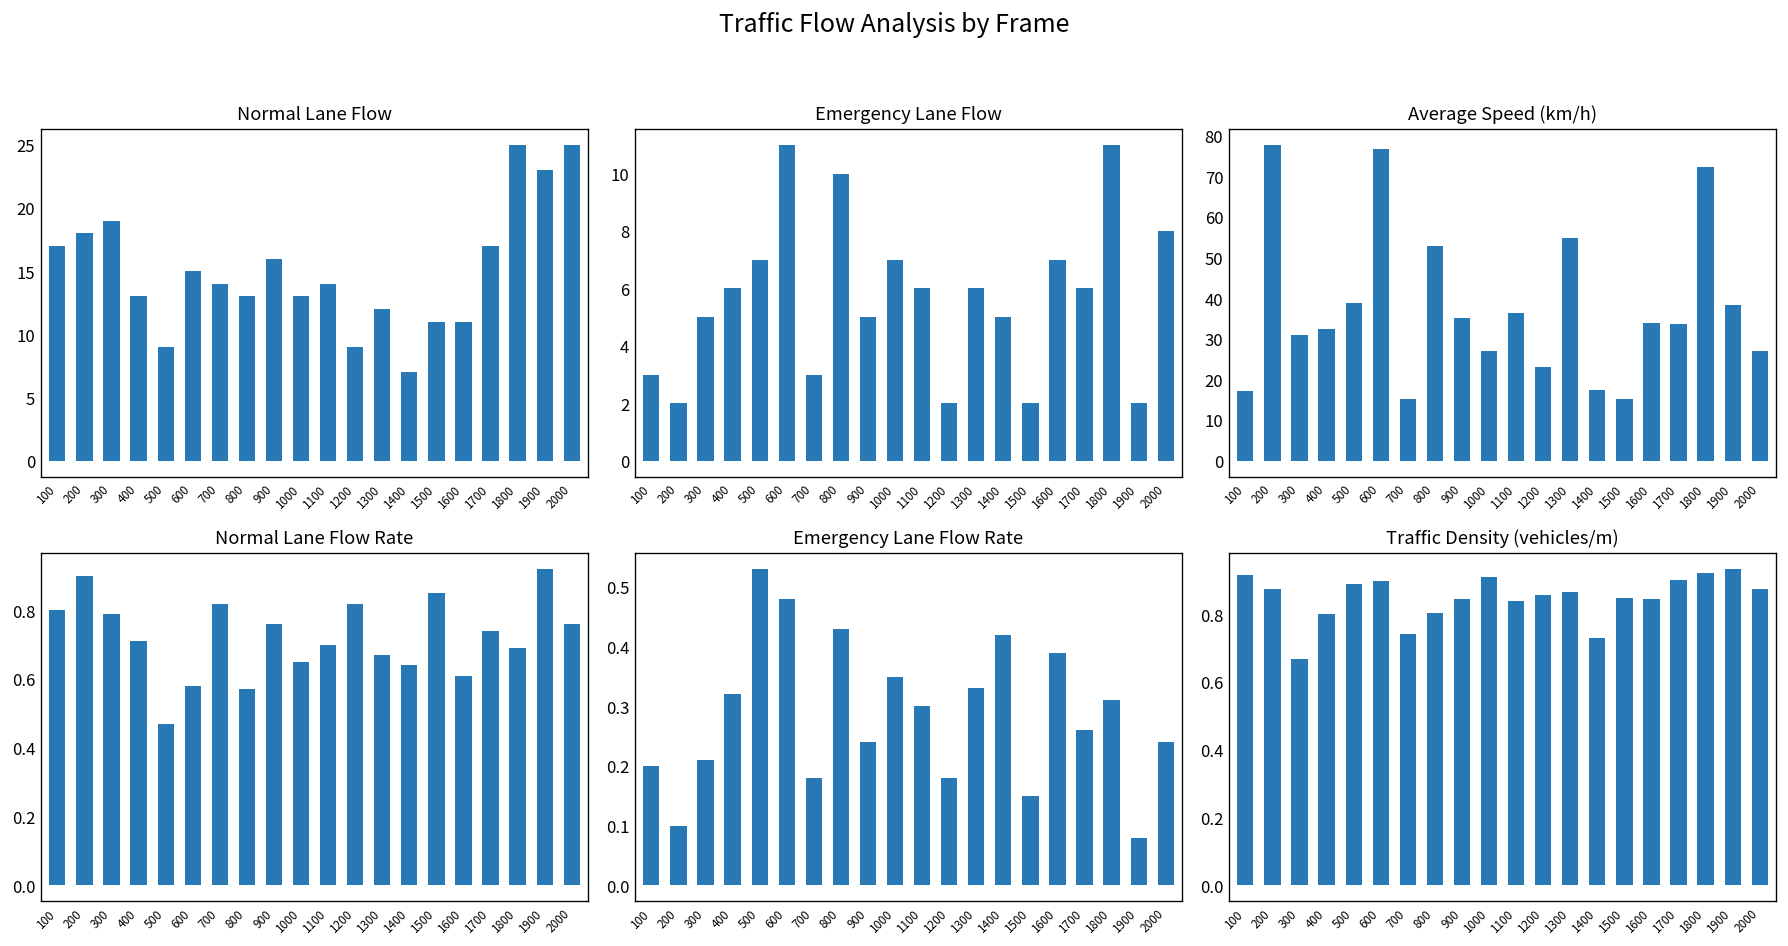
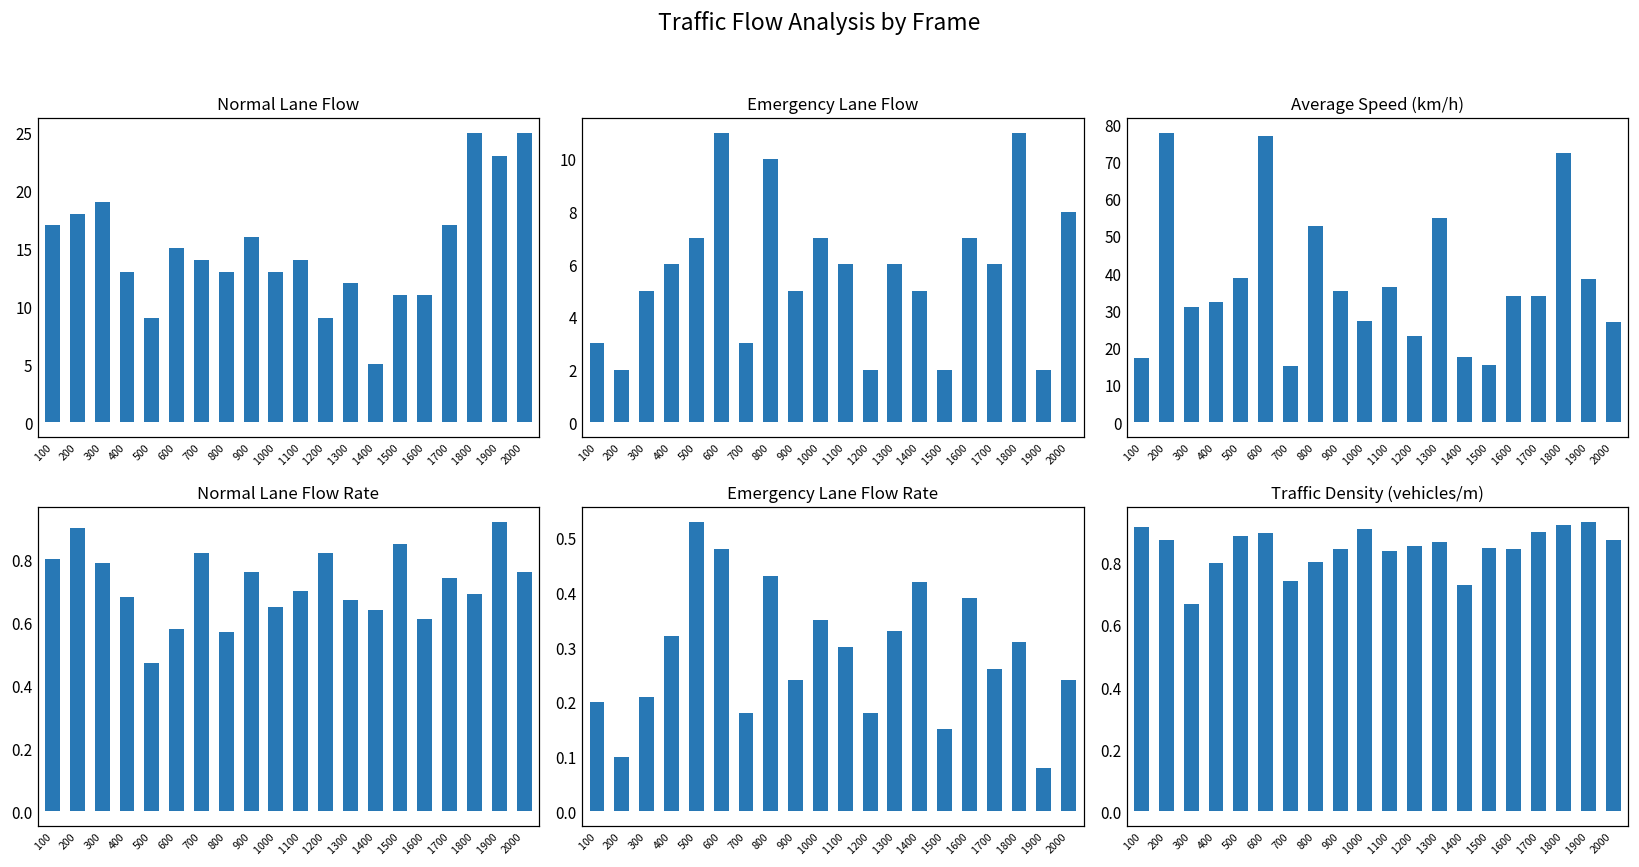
Normal Lane Flow, 1400: 7 -> 5
Normal Lane Flow Rate, 400: 0.71 -> 0.68
